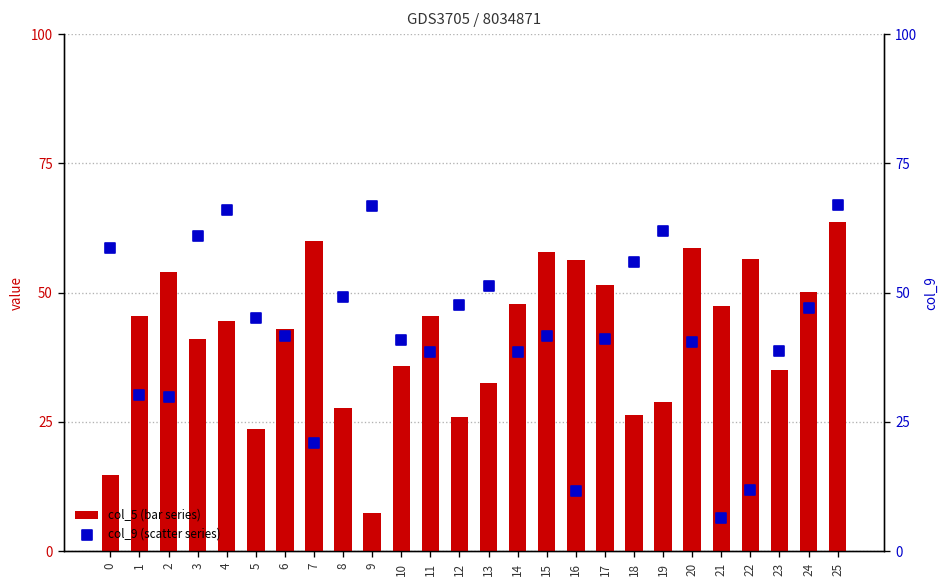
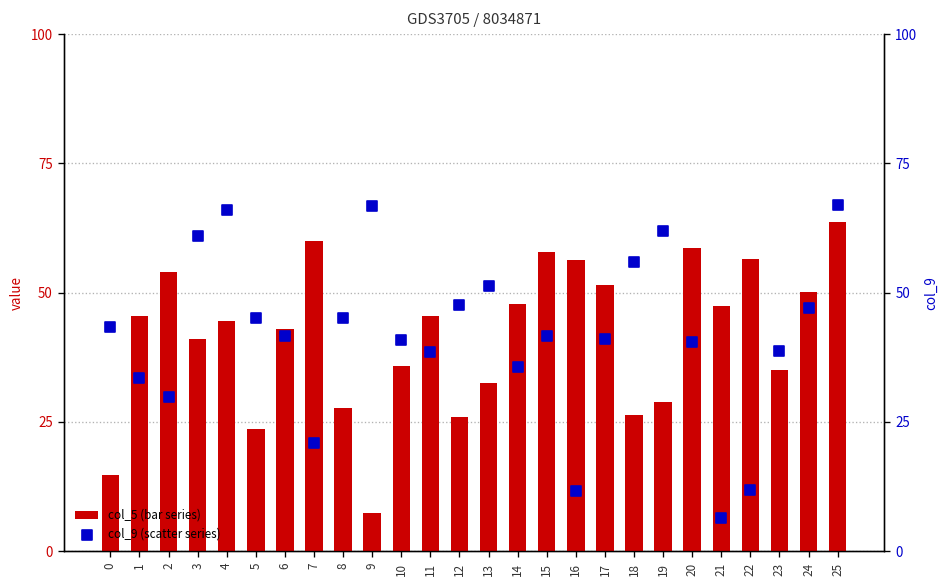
col_9 (scatter series), 0: 59 -> 43
col_9 (scatter series), 1: 30 -> 34
col_9 (scatter series), 8: 49 -> 45
col_9 (scatter series), 14: 39 -> 36
